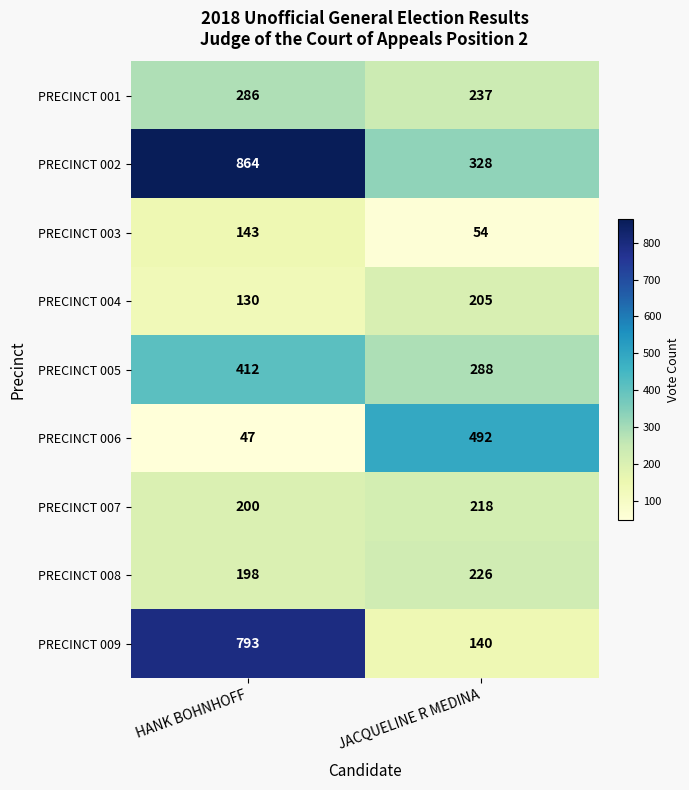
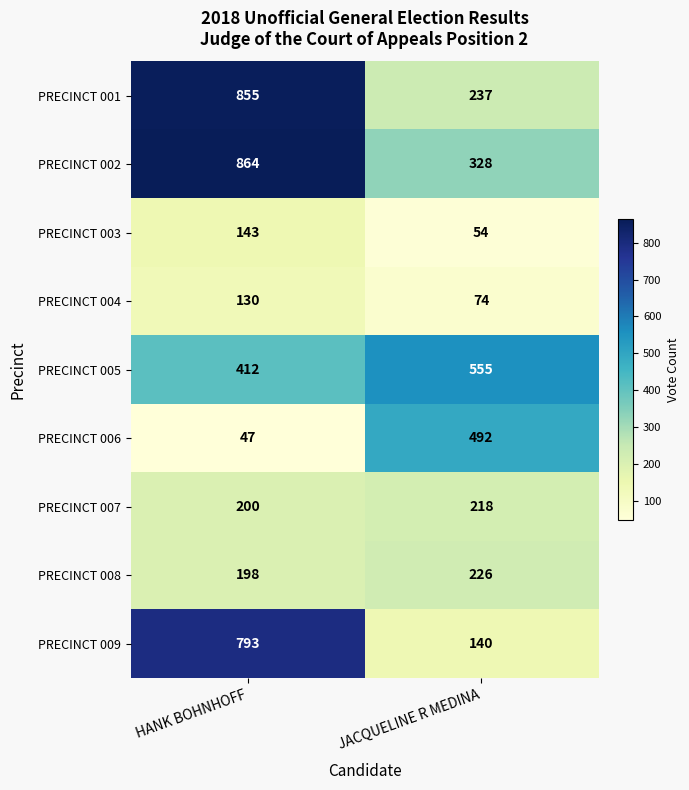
PRECINCT 001, HANK BOHNHOFF: 286 -> 855
PRECINCT 004, JACQUELINE R MEDINA: 205 -> 74
PRECINCT 005, JACQUELINE R MEDINA: 288 -> 555
